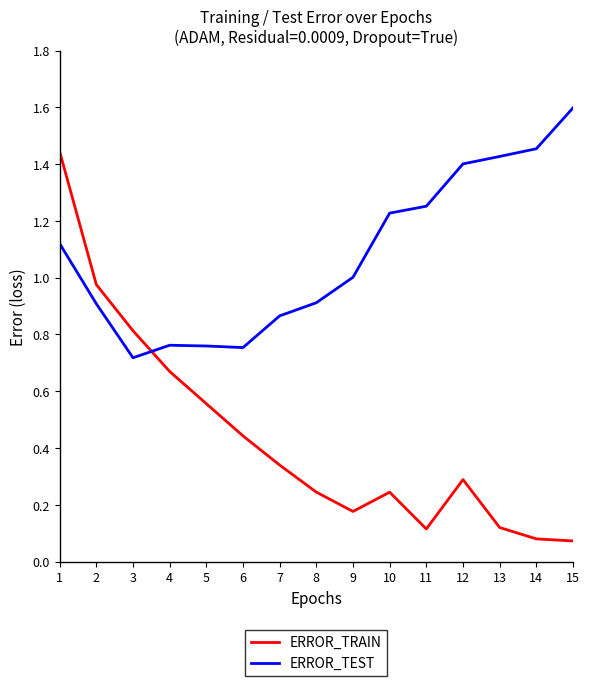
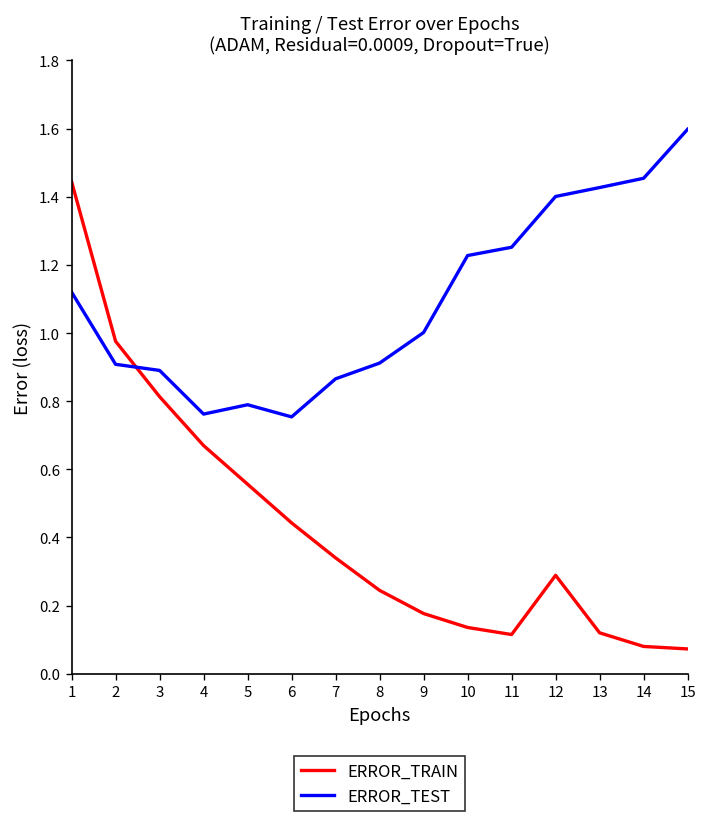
ERROR_TEST, 3: 0.72 -> 0.89
ERROR_TEST, 5: 0.76 -> 0.79
ERROR_TRAIN, 10: 0.24 -> 0.14
